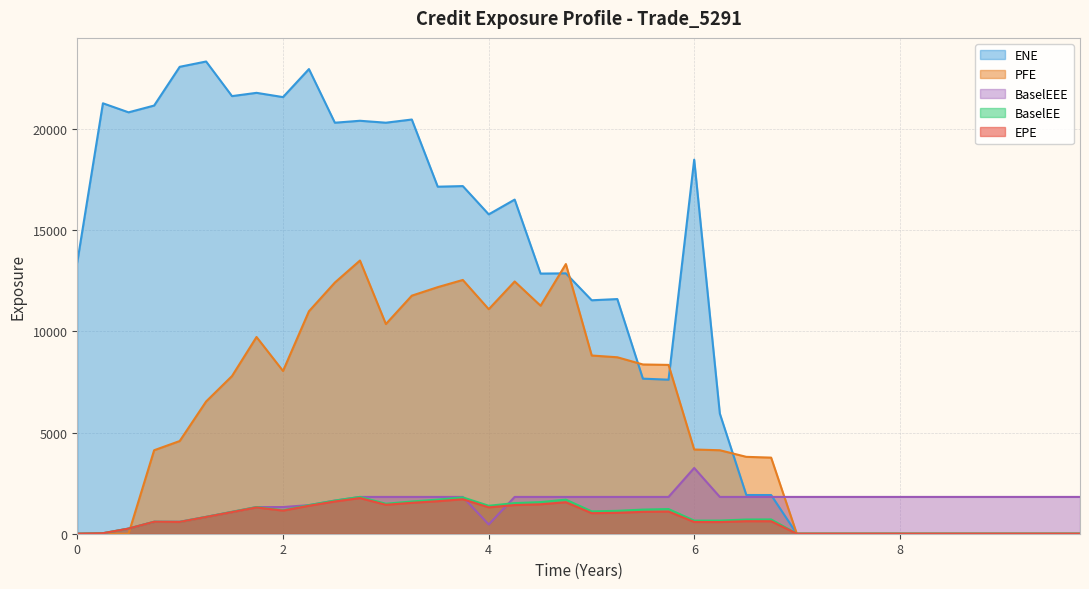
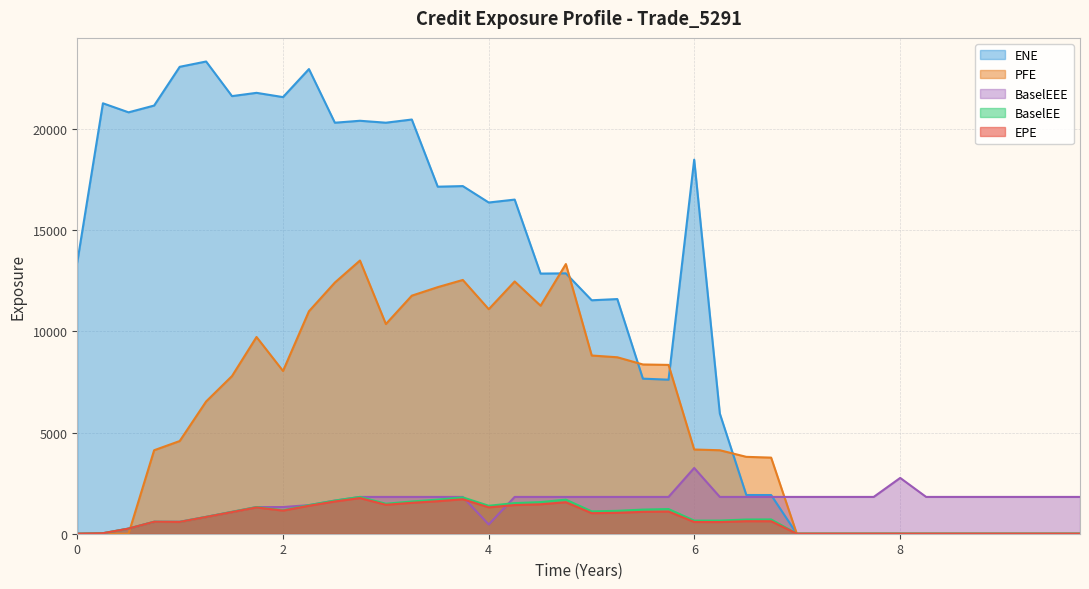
ENE, 4: 15800 -> 16400
BaselEEE, 8: 1800 -> 2800
